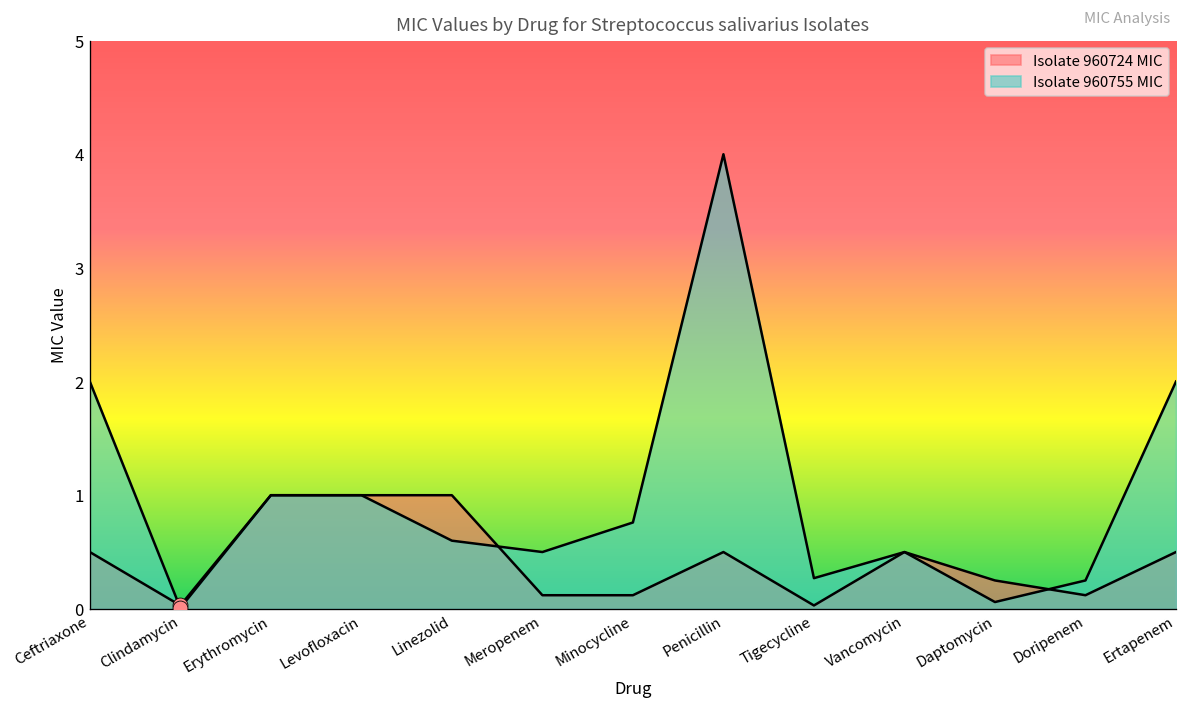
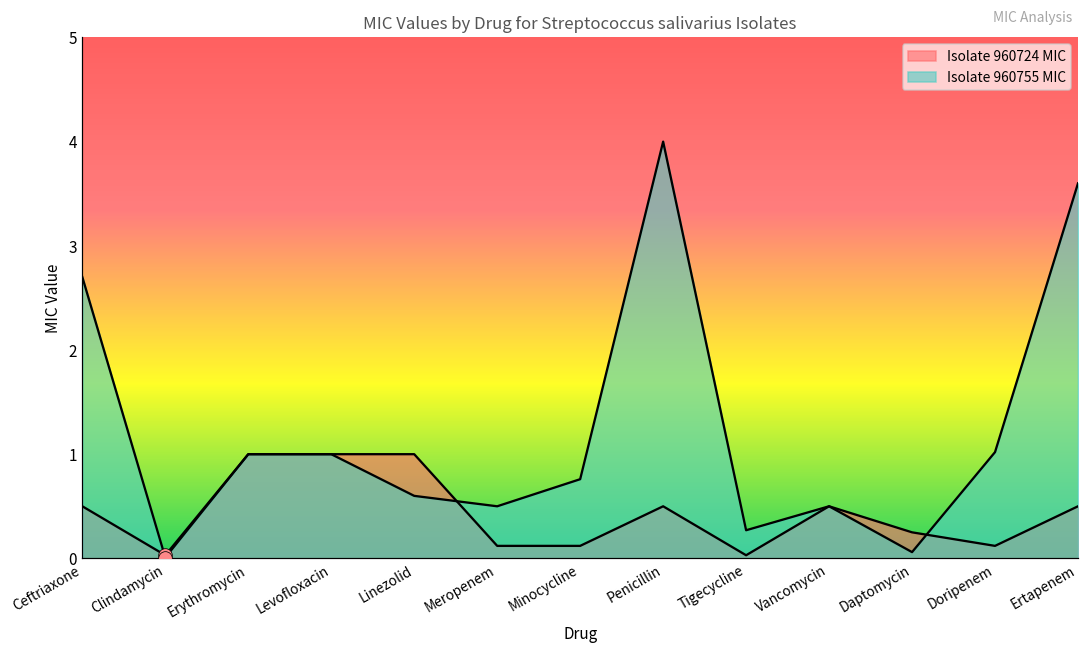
Isolate 960755 MIC, Ceftriaxone: 2.0 -> 2.7
Isolate 960755 MIC, Doripenem: 0.3 -> 1.0
Isolate 960755 MIC, Ertapenem: 2.0 -> 3.6
